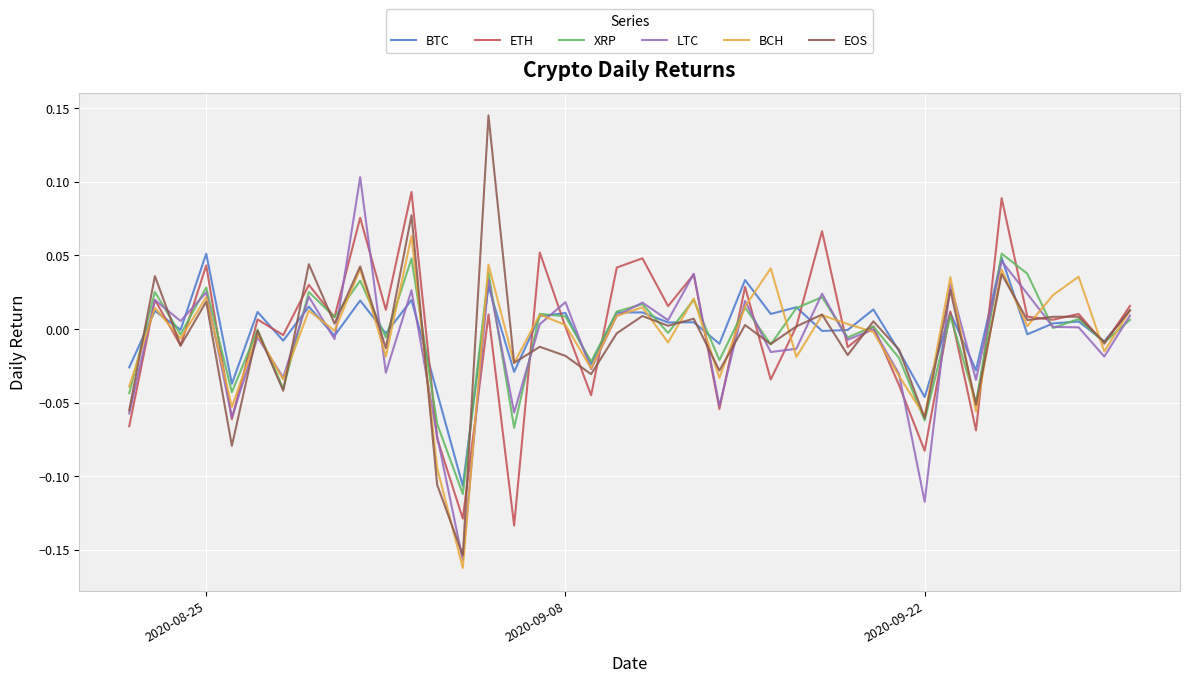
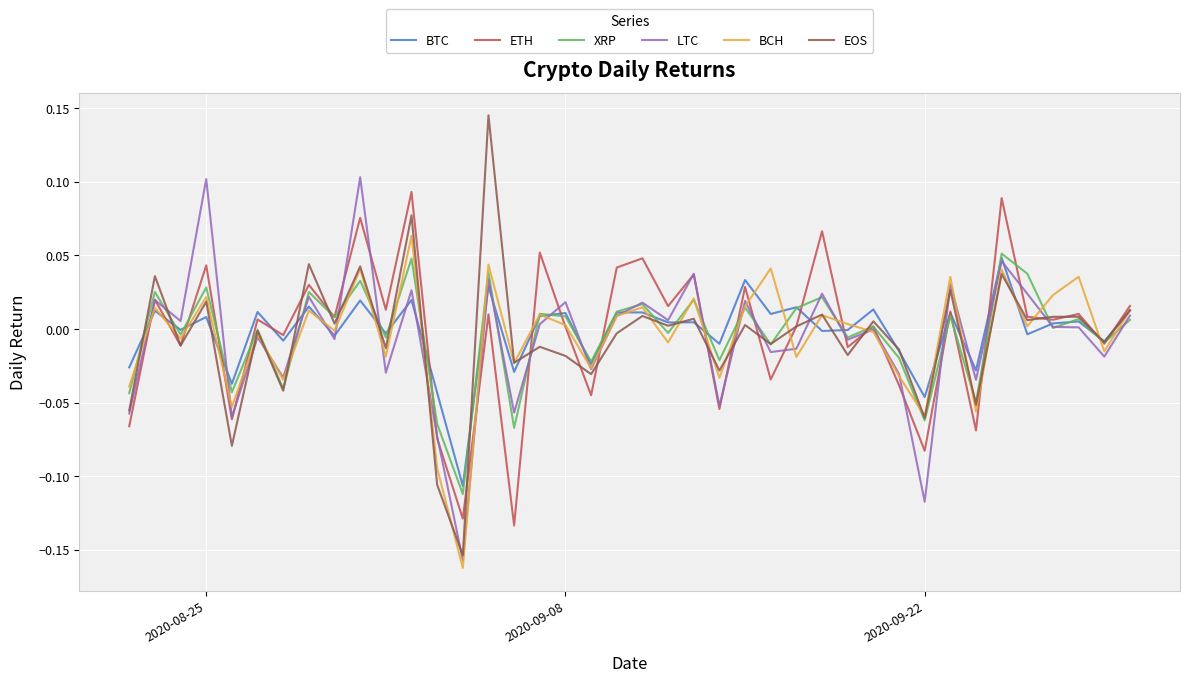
BTC, 2020-08-25: 0.051 -> 0.008
LTC, 2020-08-25: 0.025 -> 0.102
